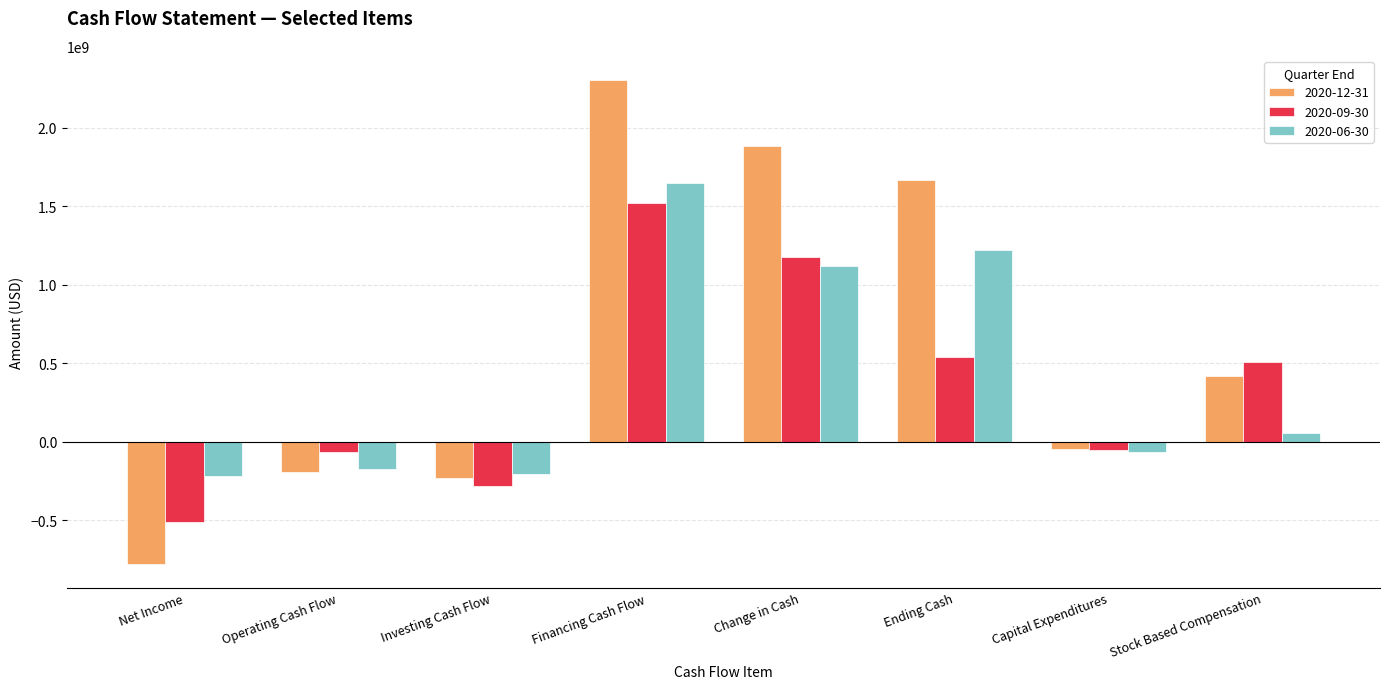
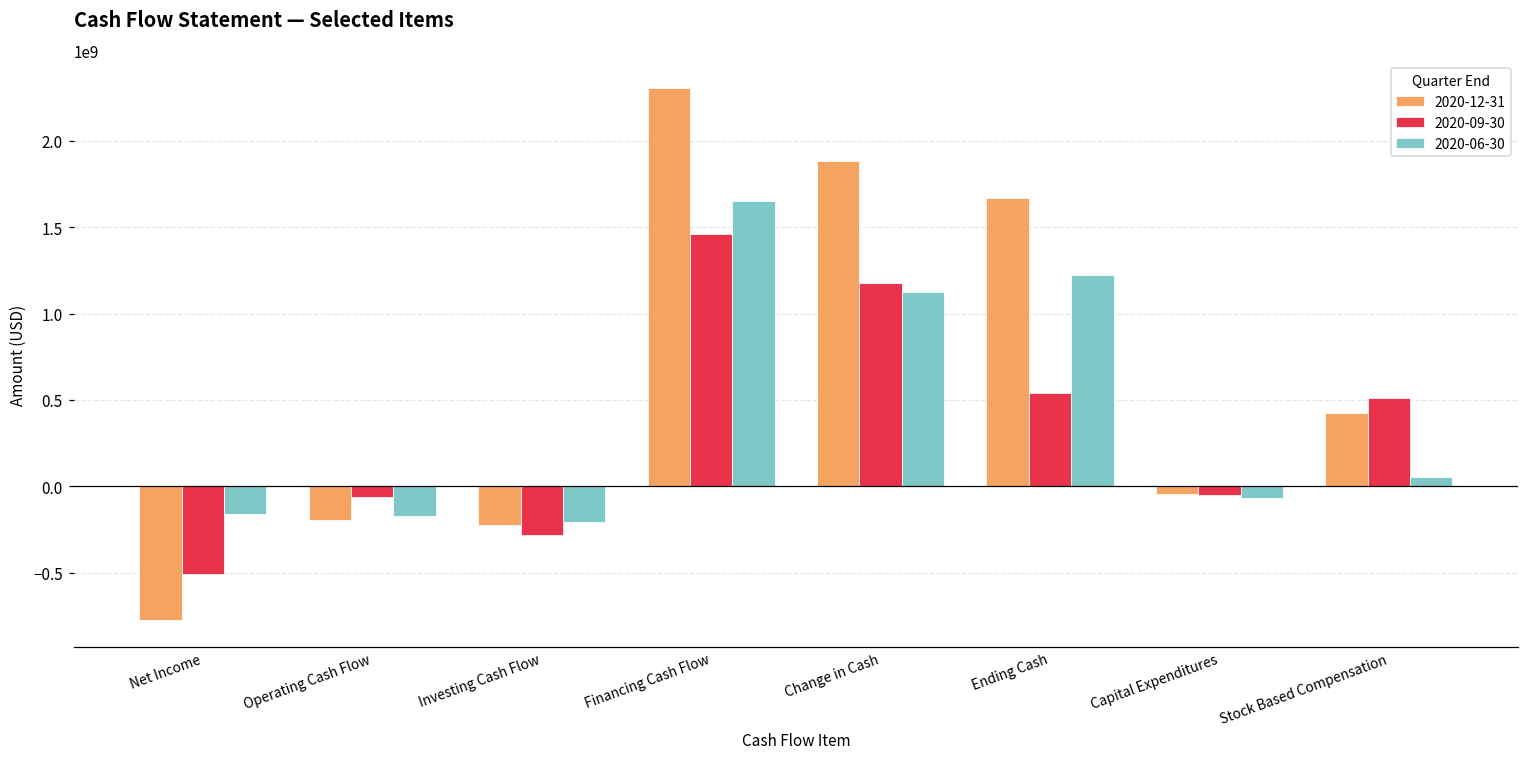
2020-06-30, Net Income: -220000000 -> -160000000
2020-09-30, Financing Cash Flow: 1520000000 -> 1460000000
